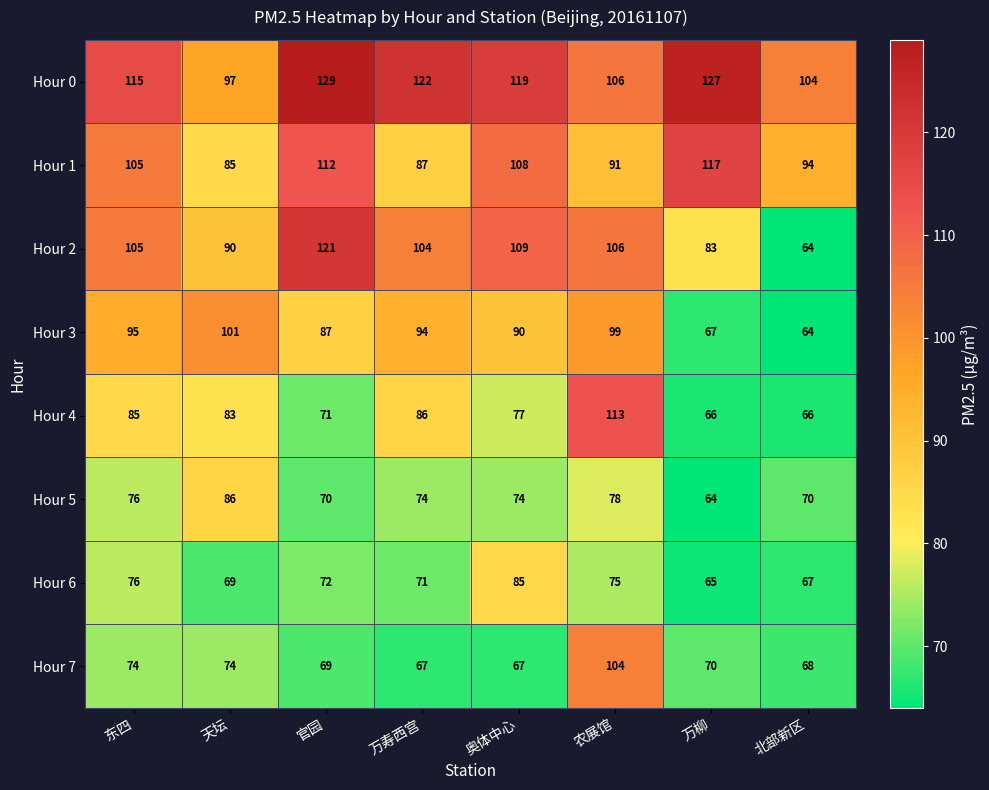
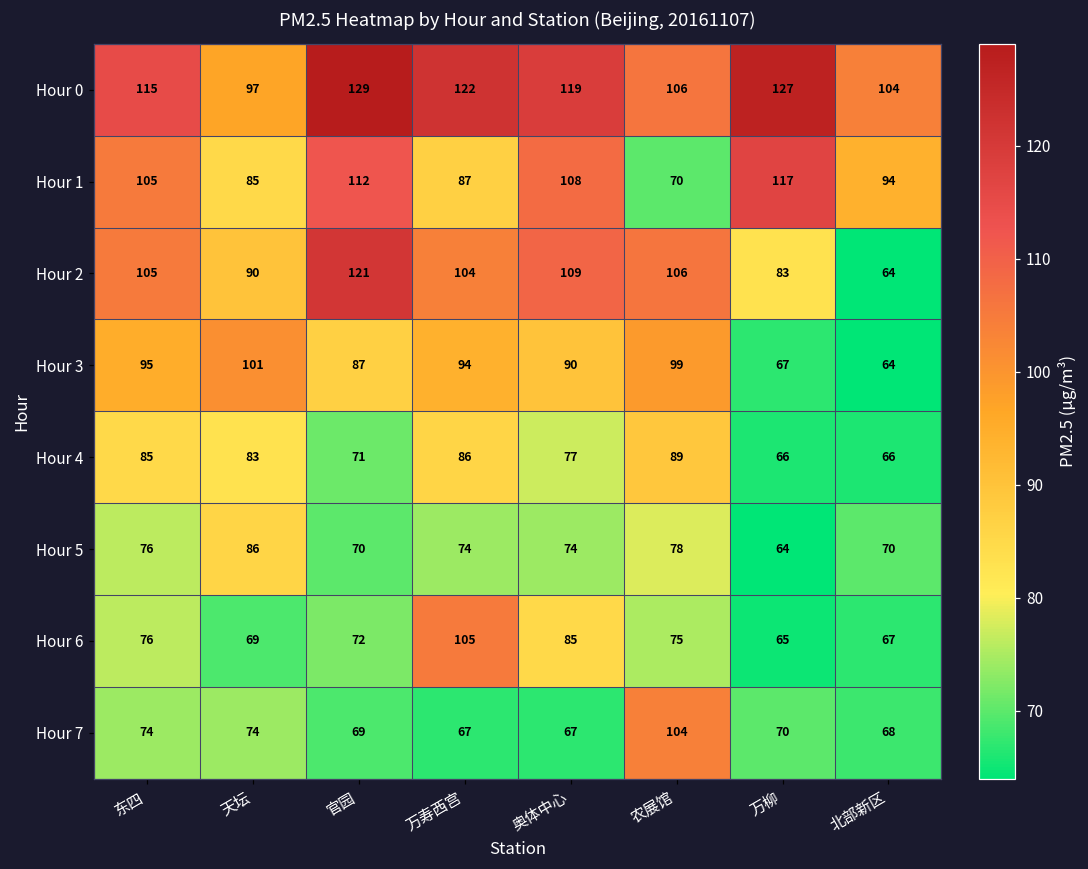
Hour 1, 农展馆: 91 -> 70
Hour 4, 农展馆: 113 -> 89
Hour 6, 万寿西宫: 71 -> 105
